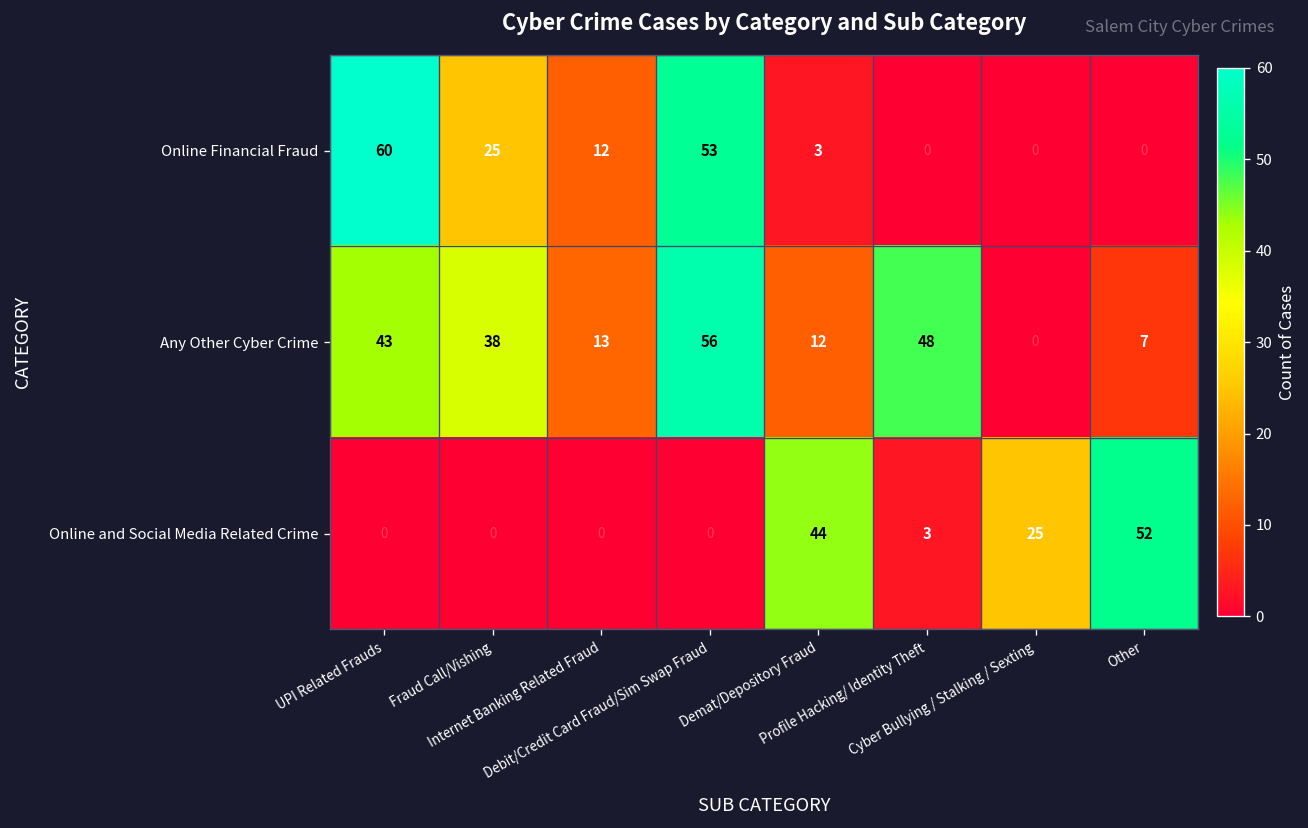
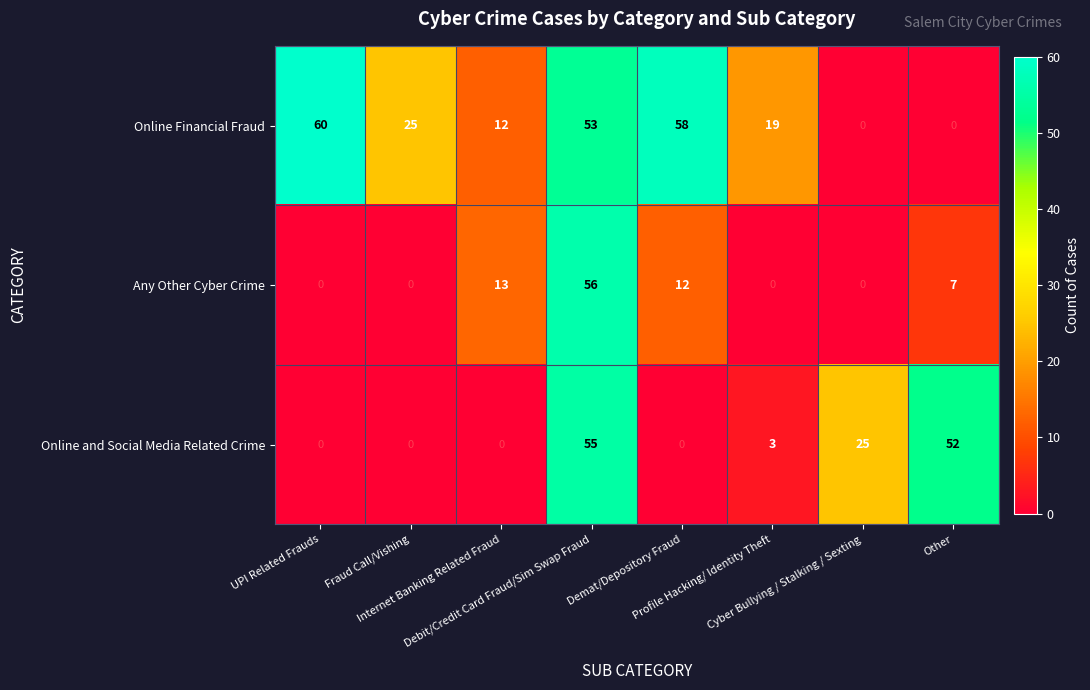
Online Financial Fraud, Demat/Depository Fraud: 3 -> 58
Online Financial Fraud, Profile Hacking/ Identity Theft: 0 -> 19
Any Other Cyber Crime, UPI Related Frauds: 43 -> 0
Any Other Cyber Crime, Fraud Call/Vishing: 38 -> 0
Any Other Cyber Crime, Profile Hacking/ Identity Theft: 48 -> 0
Online and Social Media Related Crime, Debit/Credit Card Fraud/Sim Swap Fraud: 0 -> 55
Online and Social Media Related Crime, Demat/Depository Fraud: 44 -> 0
